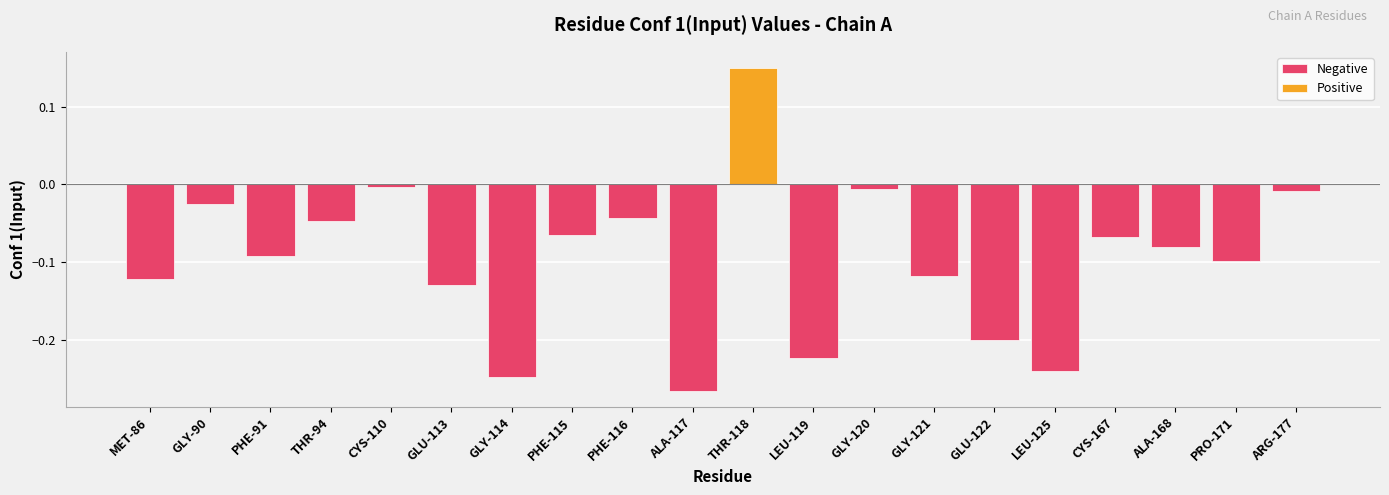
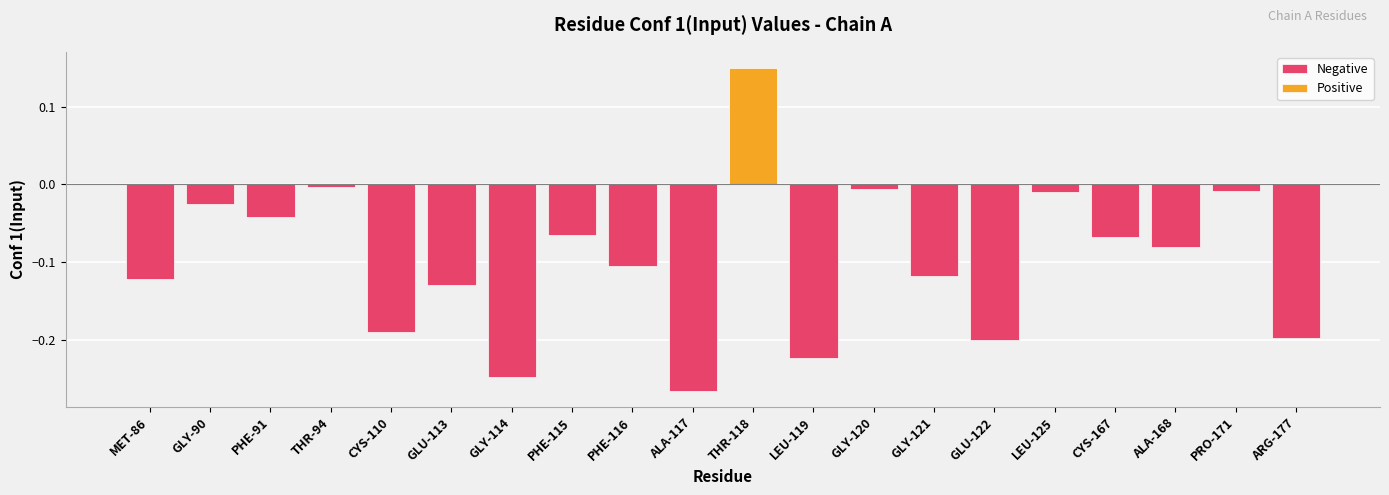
Negative, PHE-91: -0.09 -> -0.04
Negative, THR-94: -0.05 -> 0.00
Negative, CYS-110: 0.00 -> -0.19
Negative, PHE-116: -0.04 -> -0.11
Negative, LEU-125: -0.24 -> -0.01
Negative, PRO-171: -0.10 -> -0.01
Negative, ARG-177: -0.01 -> -0.20
